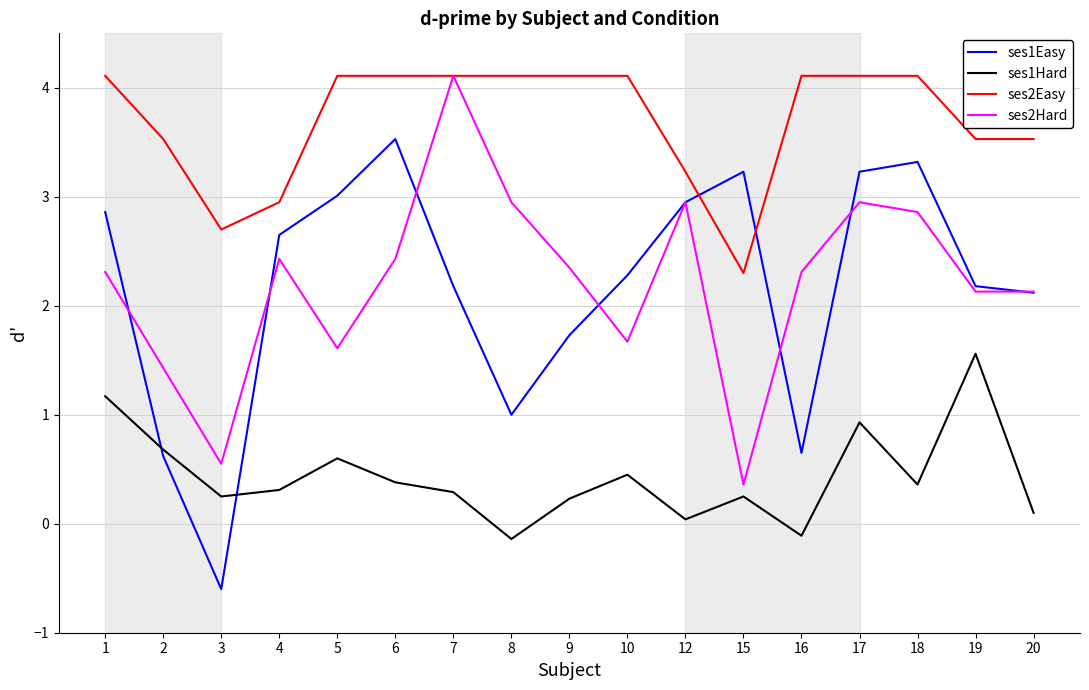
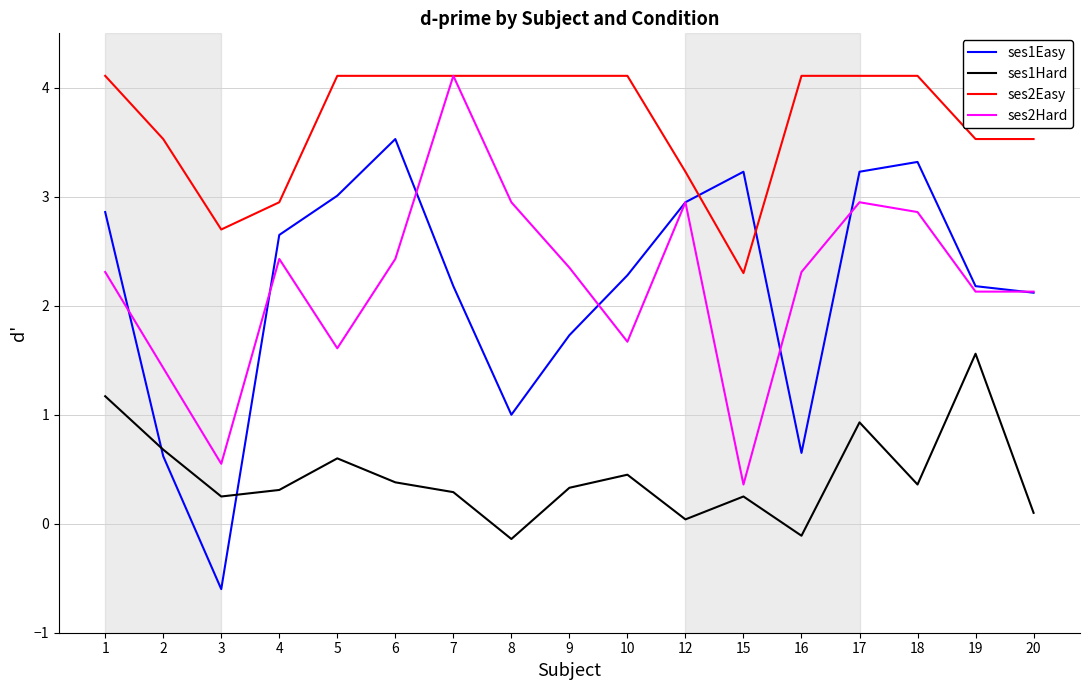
ses1Hard, 9: 0.23 -> 0.33
